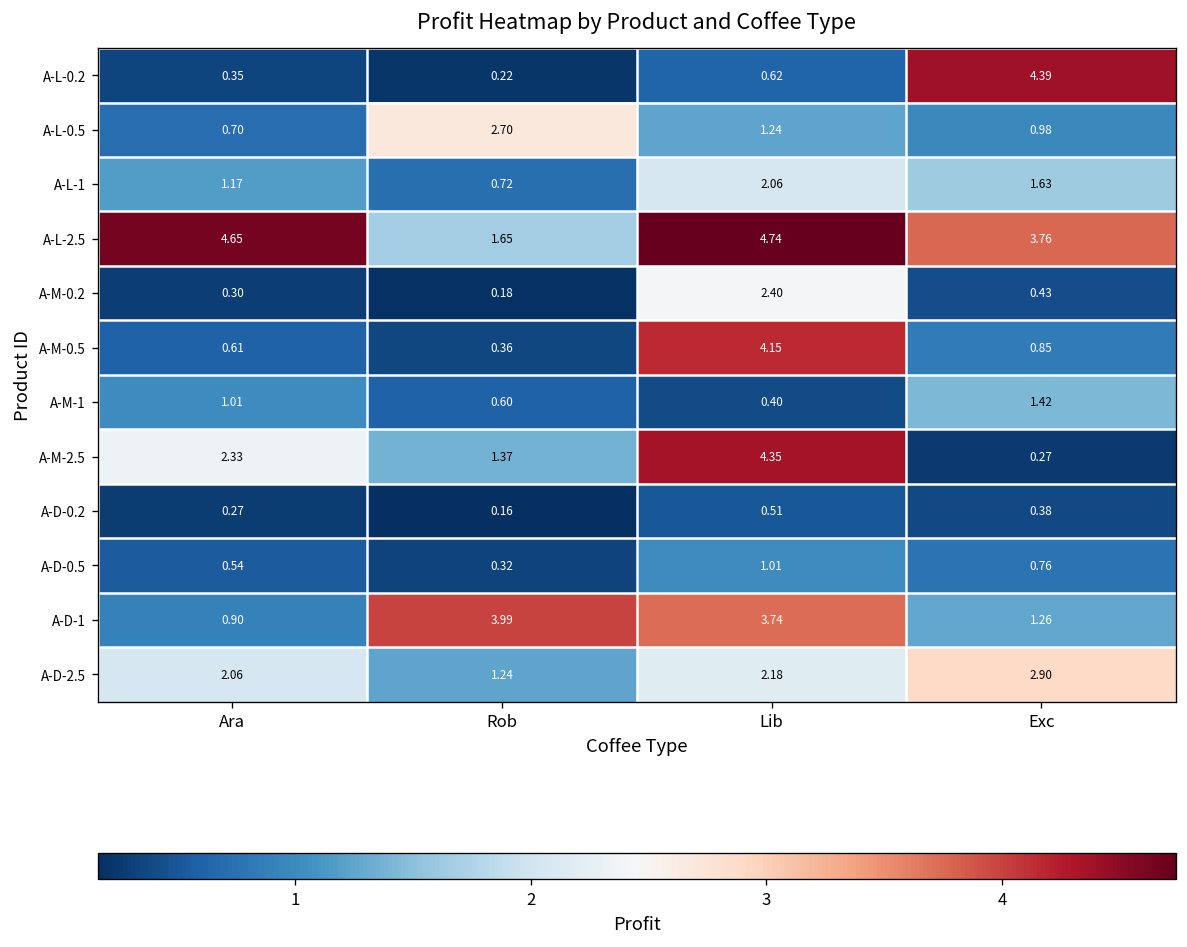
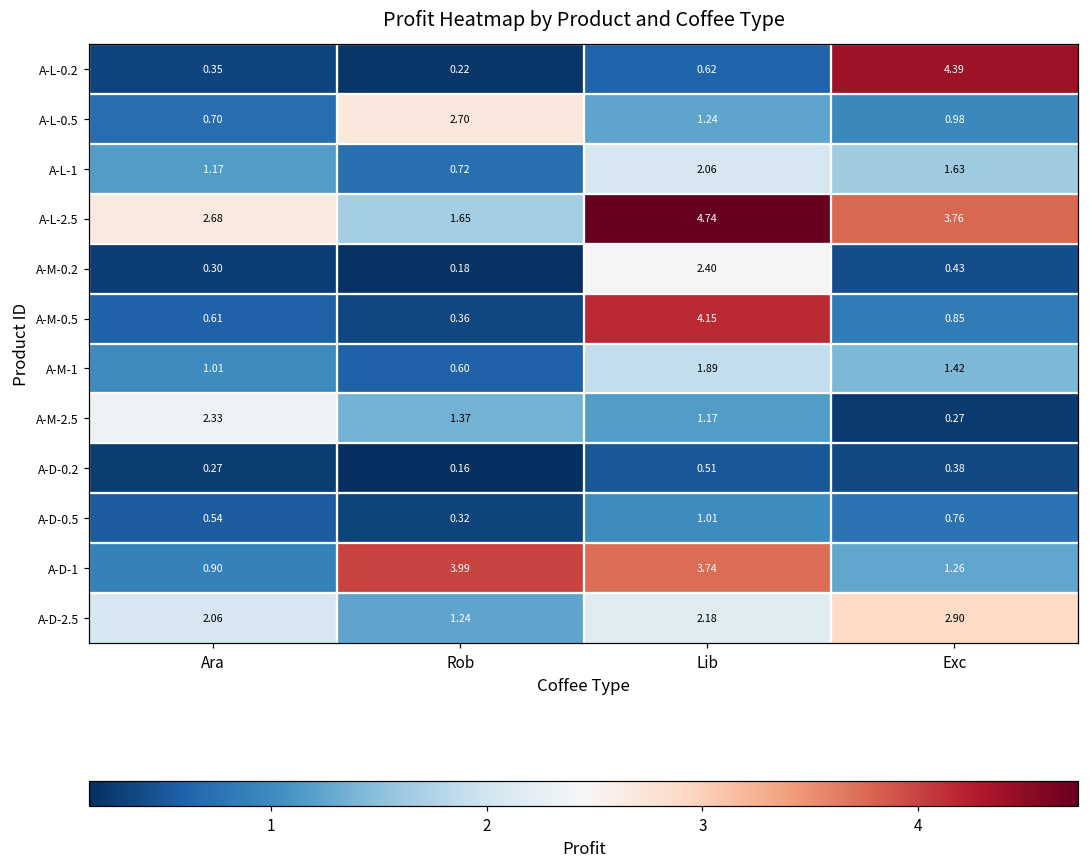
A-L-2.5, Ara: 4.65 -> 2.68
A-M-1, Lib: 0.40 -> 1.89
A-M-2.5, Lib: 4.35 -> 1.17
